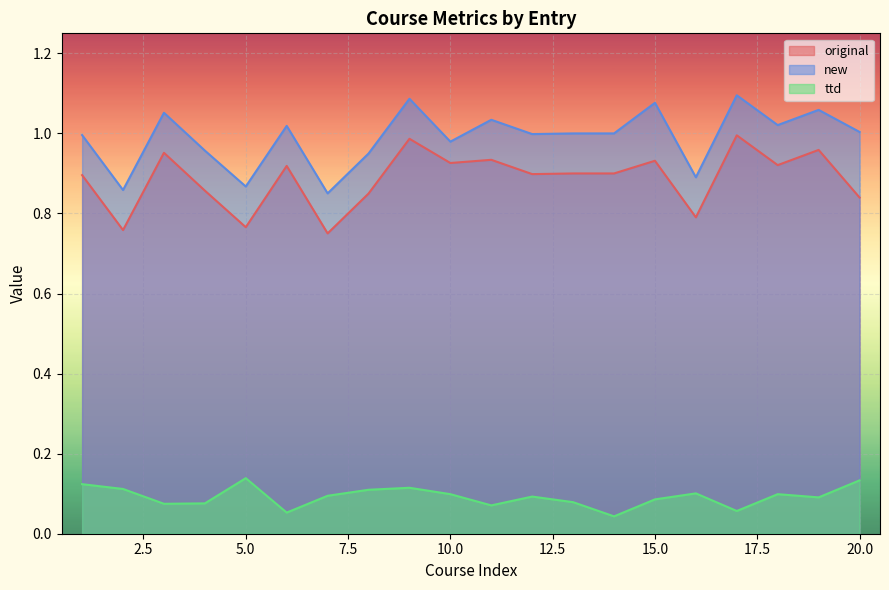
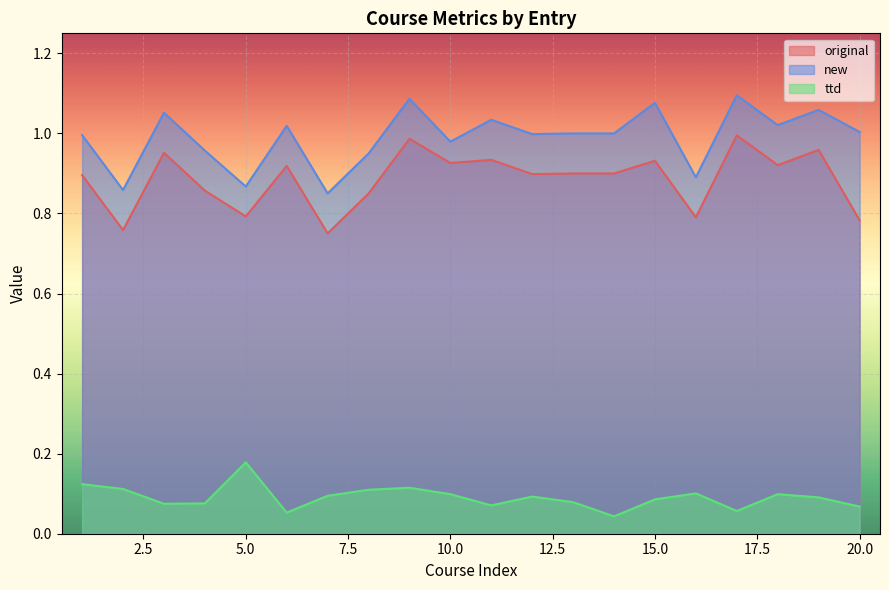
original, 5.0: 0.77 -> 0.79
ttd, 5.0: 0.14 -> 0.18
original, 20.0: 0.84 -> 0.78
ttd, 20.0: 0.13 -> 0.07
